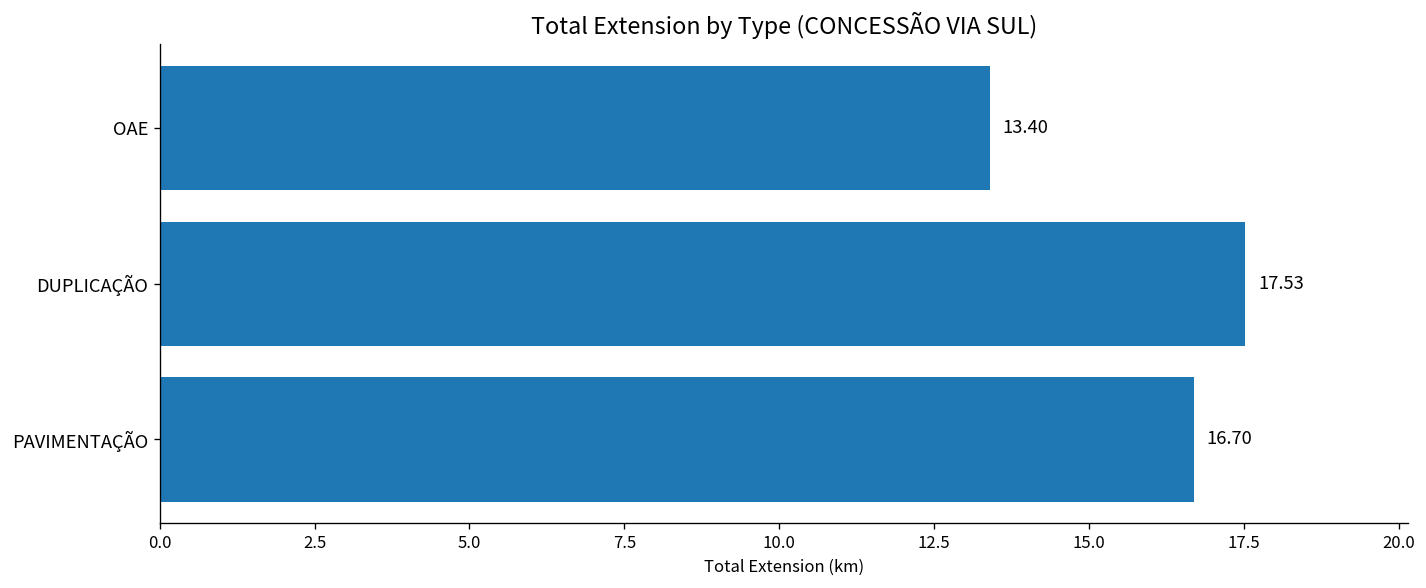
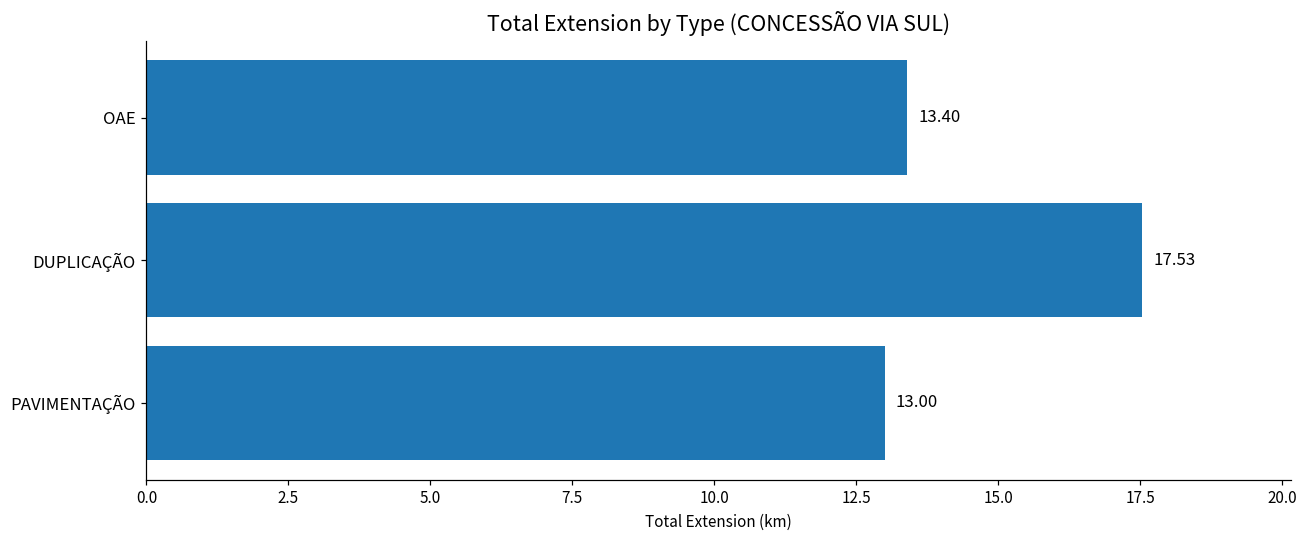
PAVIMENTAÇÃO: 16.70 -> 13.00
